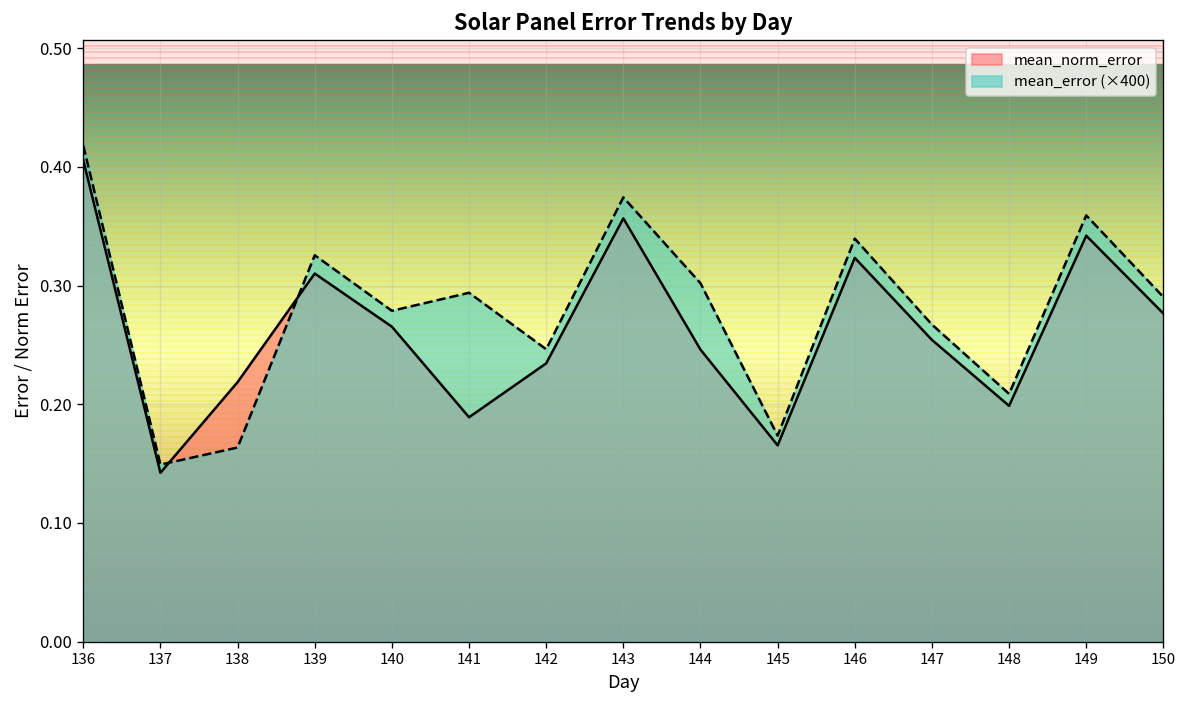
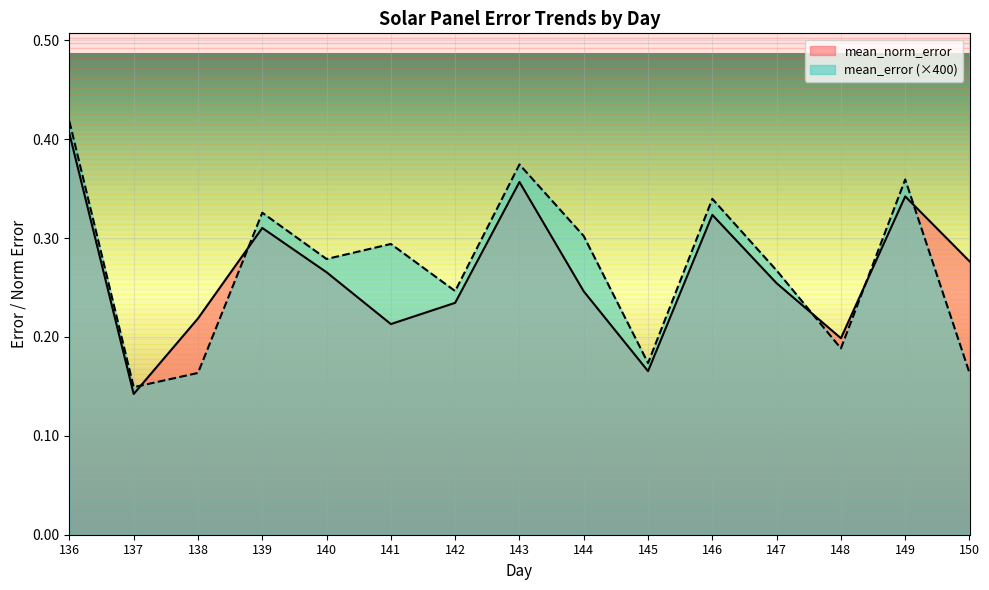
mean_norm_error, 141: 0.19 -> 0.21
mean_error (×400), 148: 0.21 -> 0.19
mean_error (×400), 150: 0.29 -> 0.16
